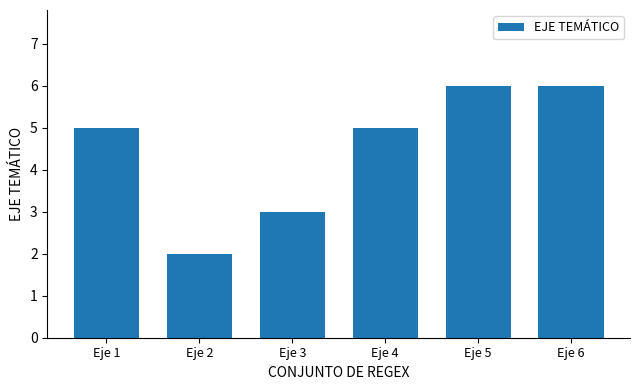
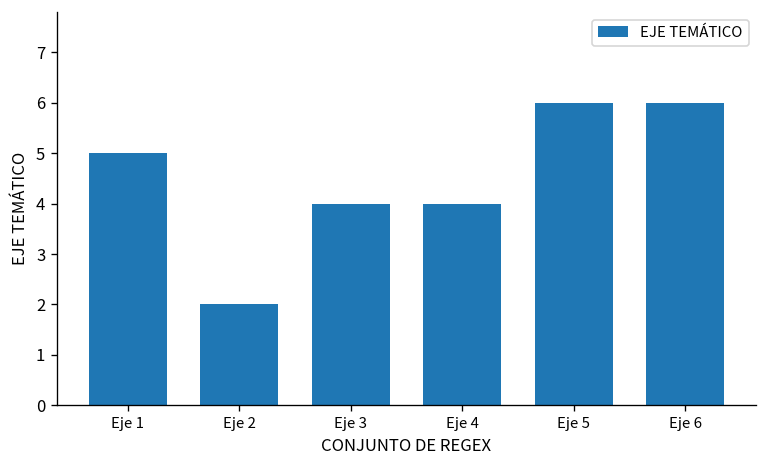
Eje 3: 3 -> 4
Eje 4: 5 -> 4
